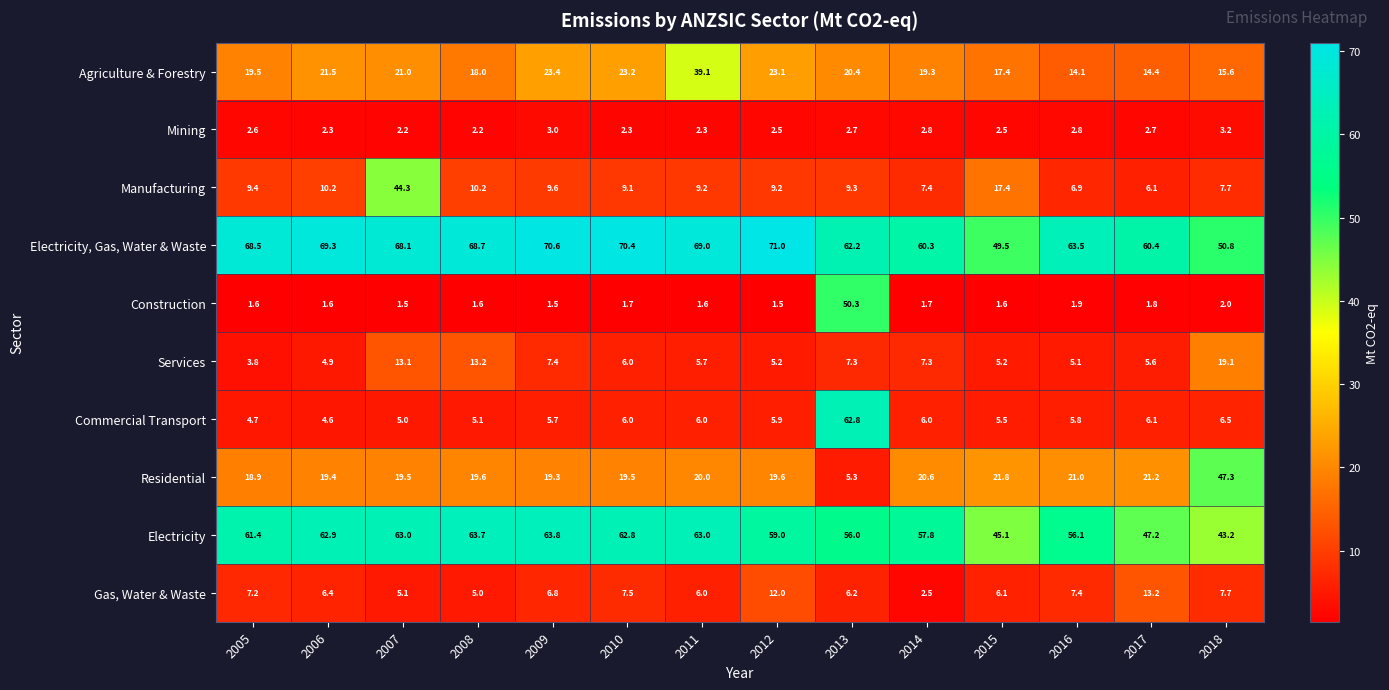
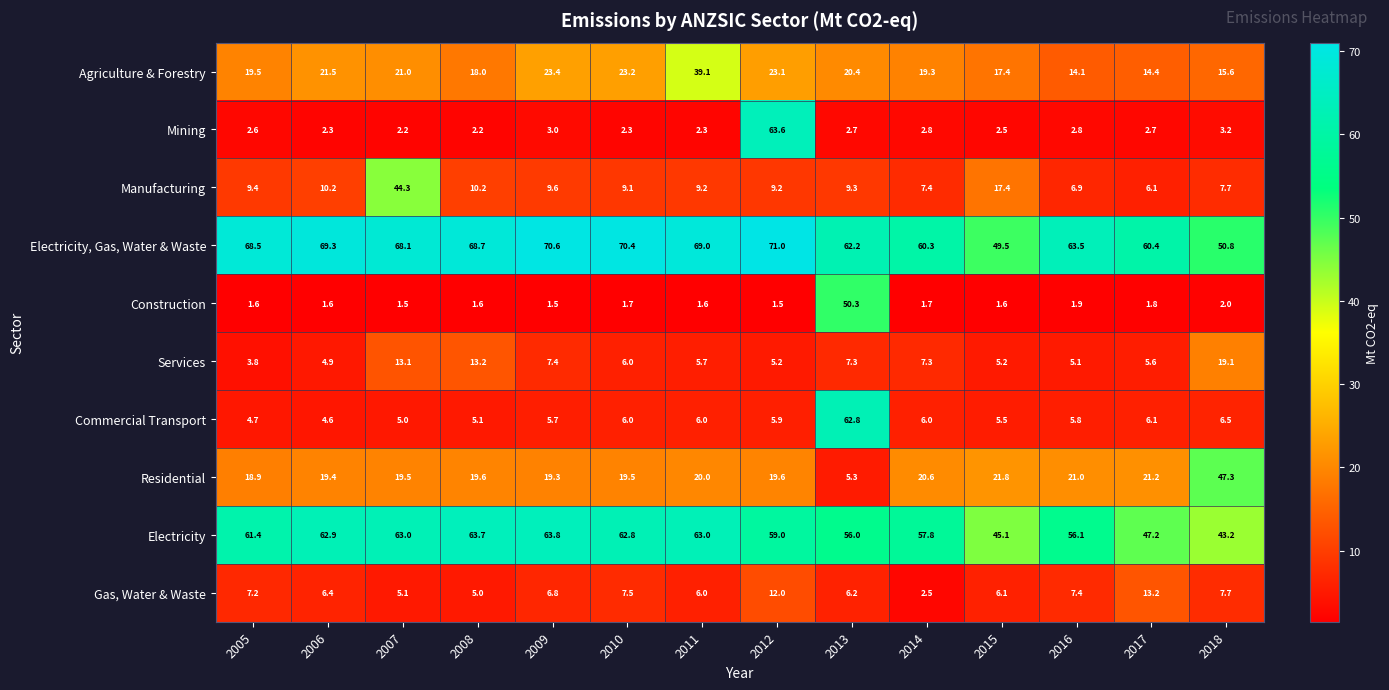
Mining, 2012: 2.5 -> 63.6
